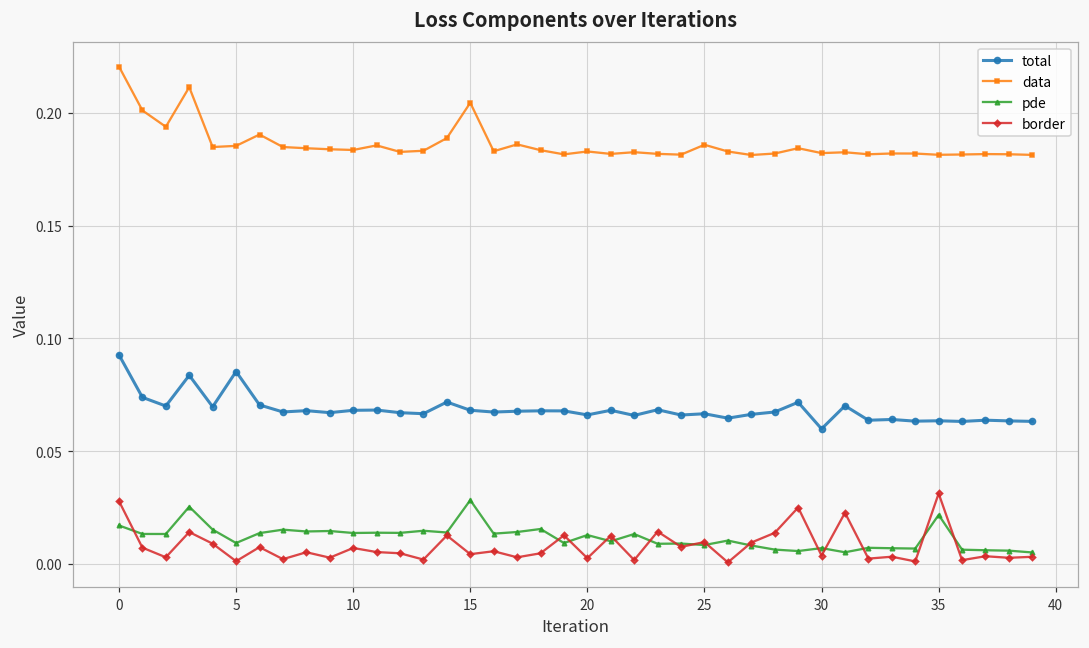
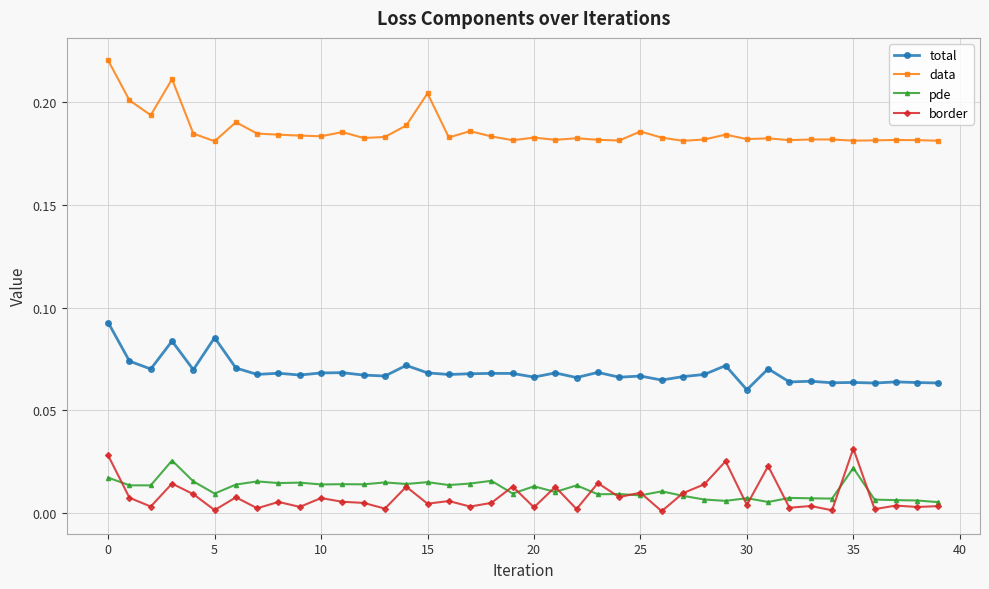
data, 5: 0.185 -> 0.181
pde, 15: 0.028 -> 0.015
